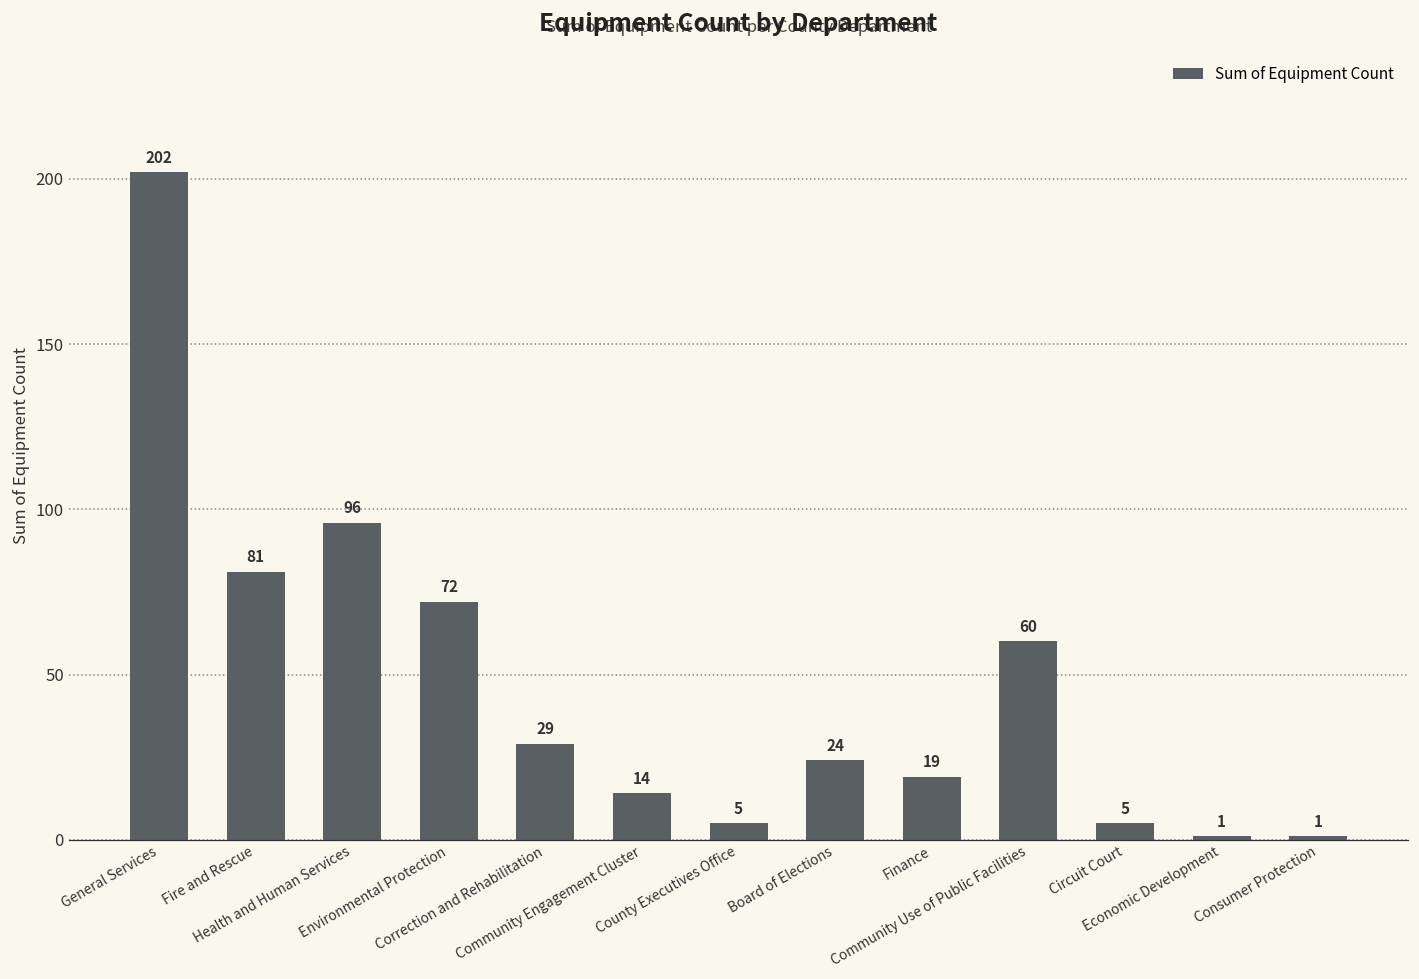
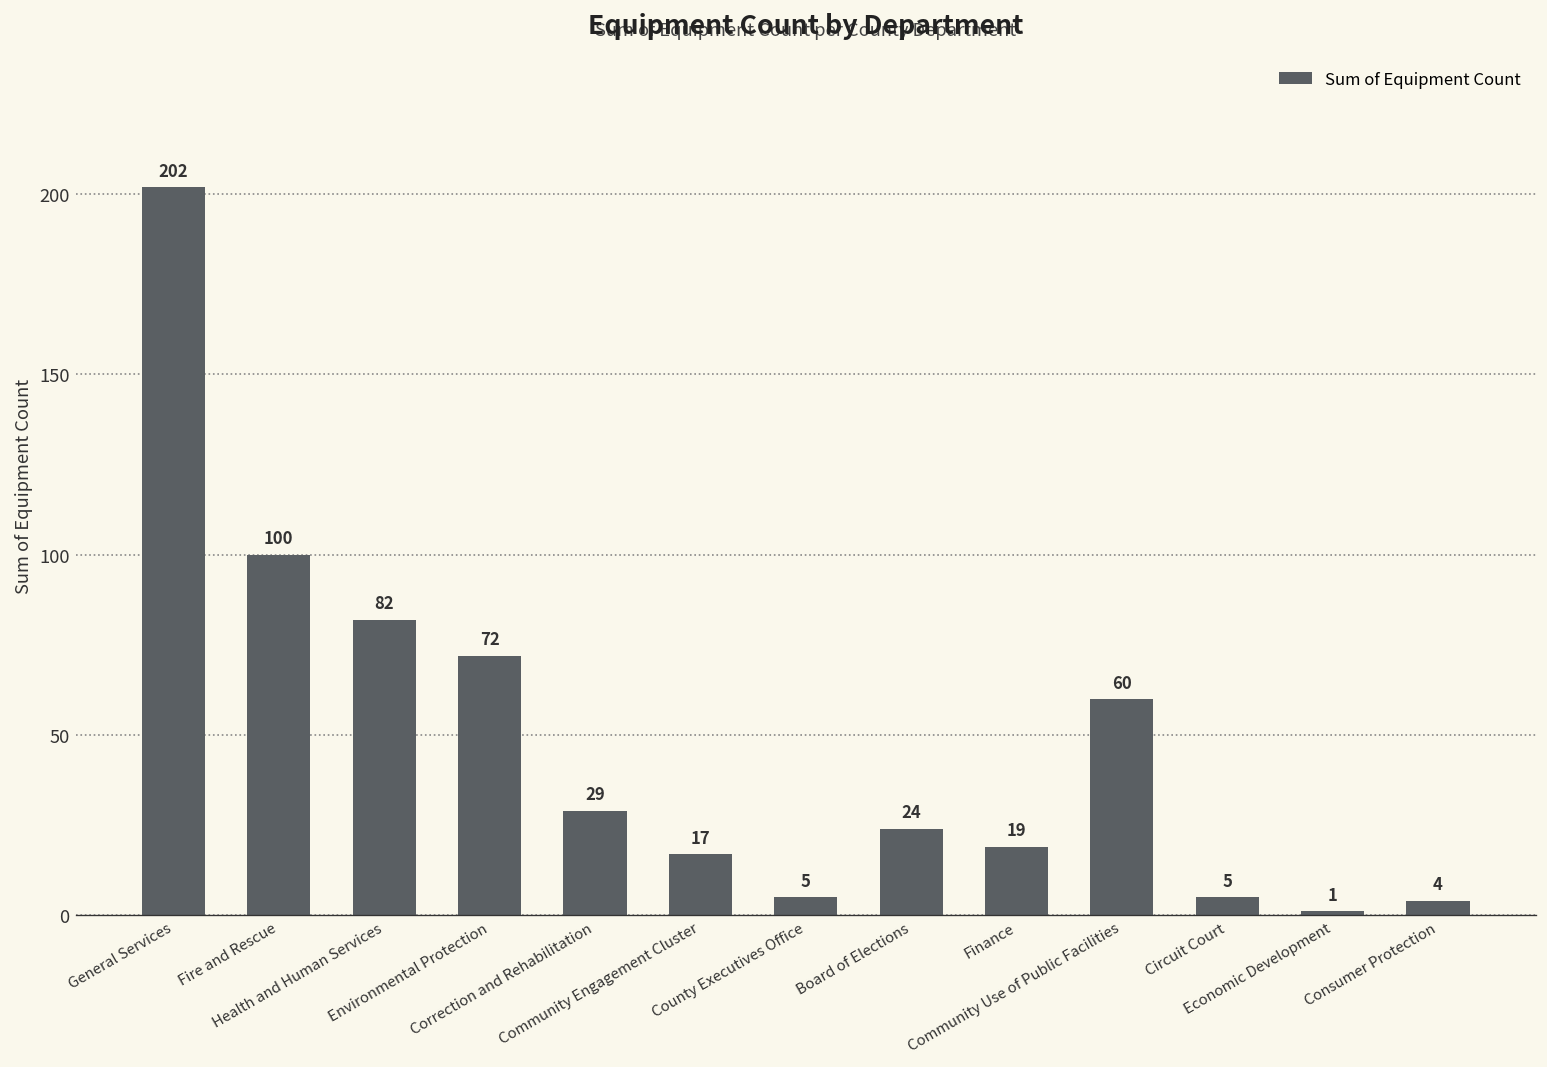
Fire and Rescue: 81 -> 100
Health and Human Services: 96 -> 82
Community Engagement Cluster: 14 -> 17
Consumer Protection: 1 -> 4
